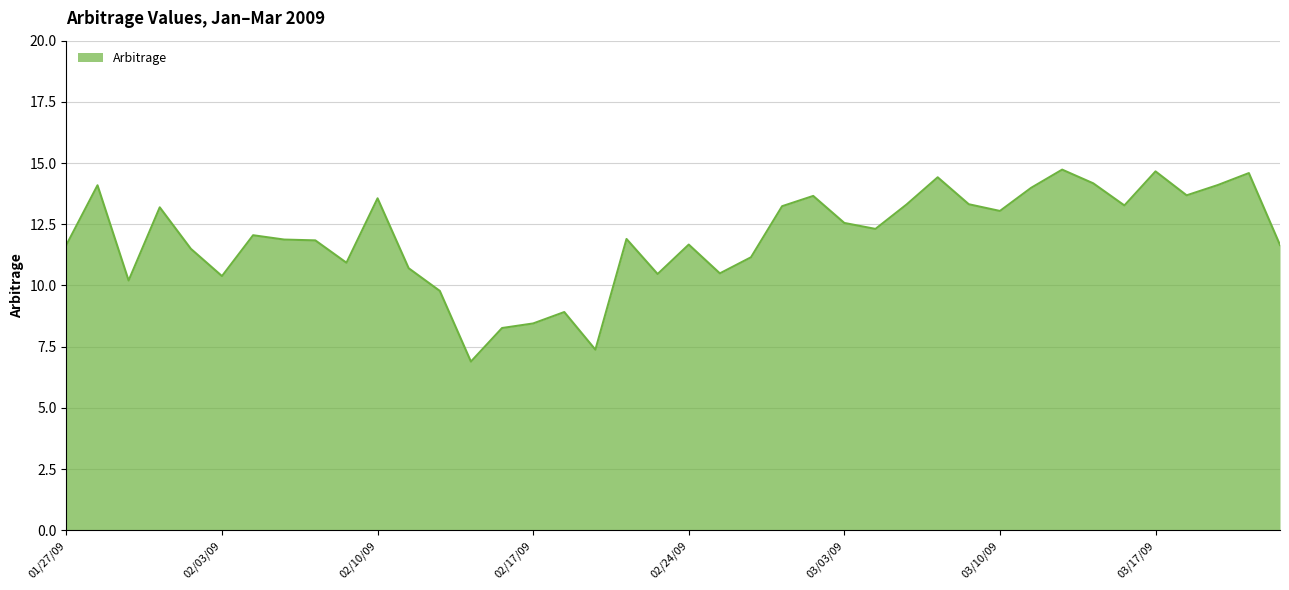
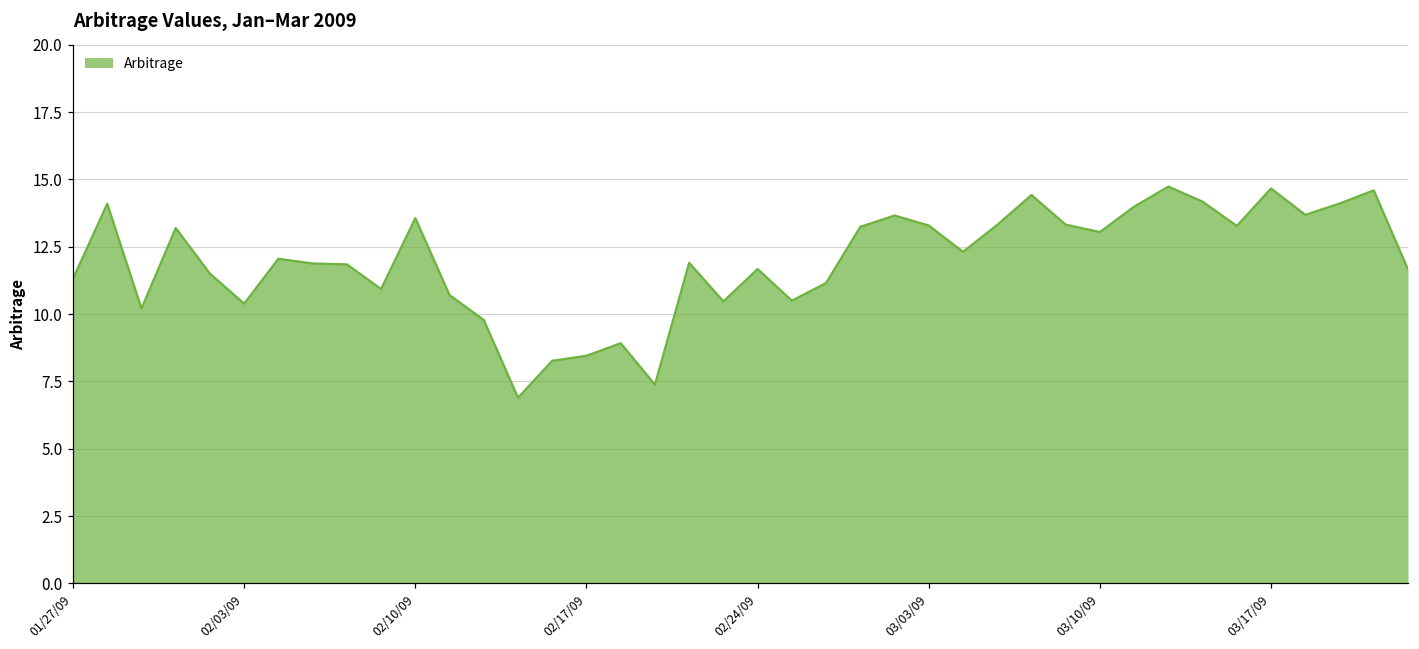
01/27/09: 11.7 -> 11.3
03/03/09: 12.6 -> 13.3
